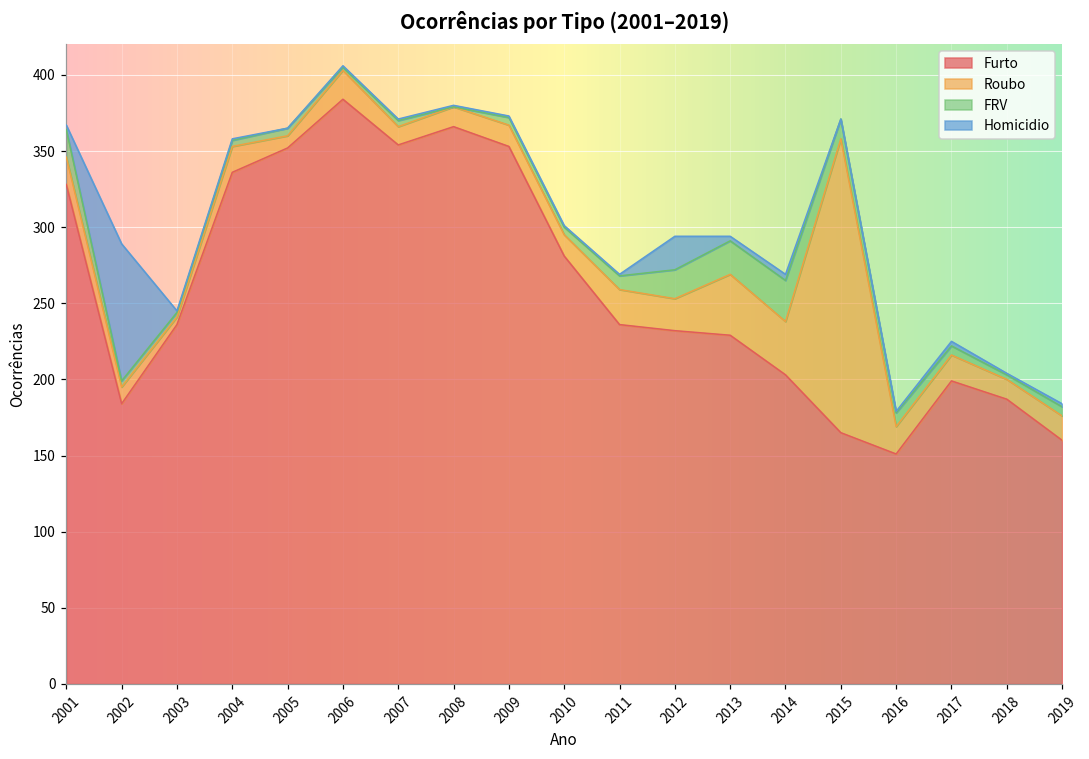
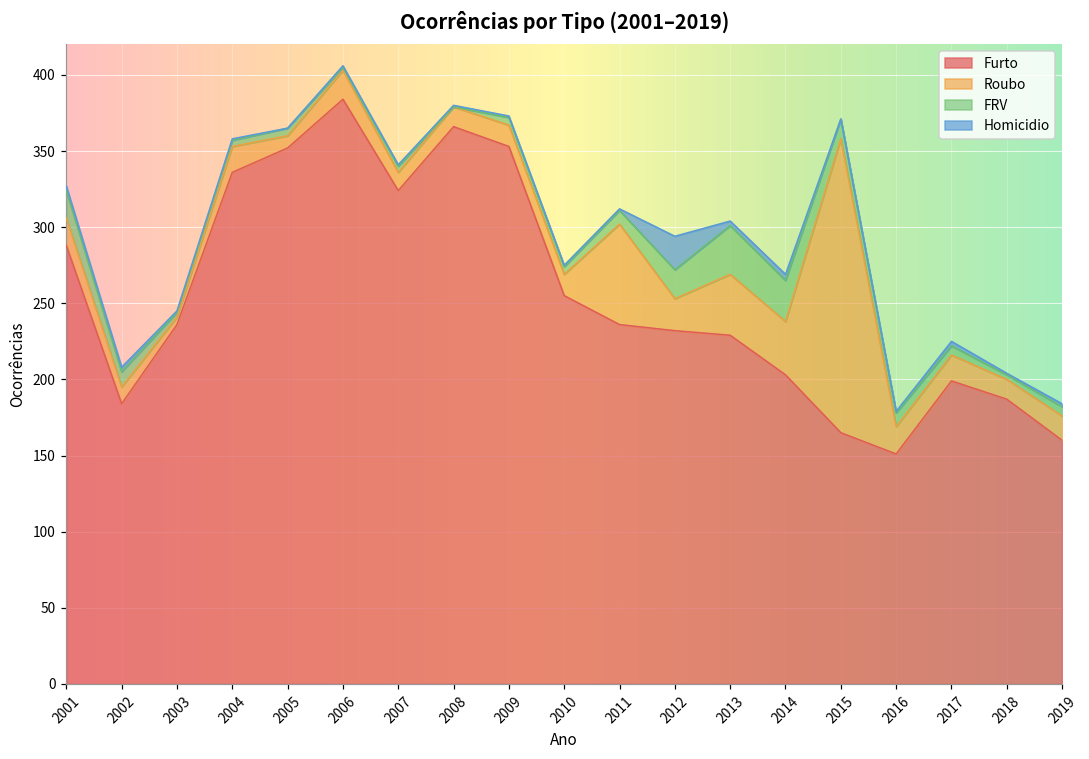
Furto, 2001: 328 -> 288
FRV, 2002: 4 -> 10
Homicidio, 2002: 90 -> 3
Furto, 2007: 354 -> 324
Furto, 2010: 281 -> 255
Roubo, 2011: 23 -> 66
FRV, 2013: 22 -> 32
